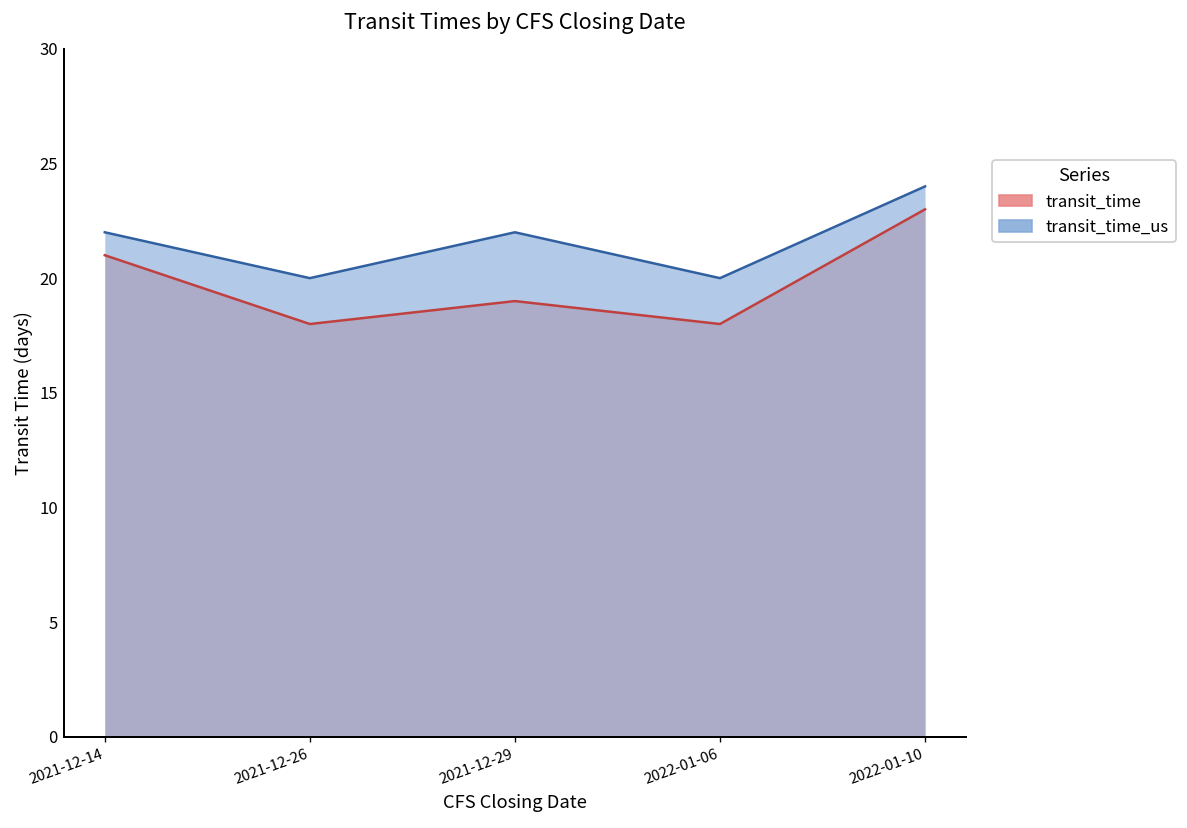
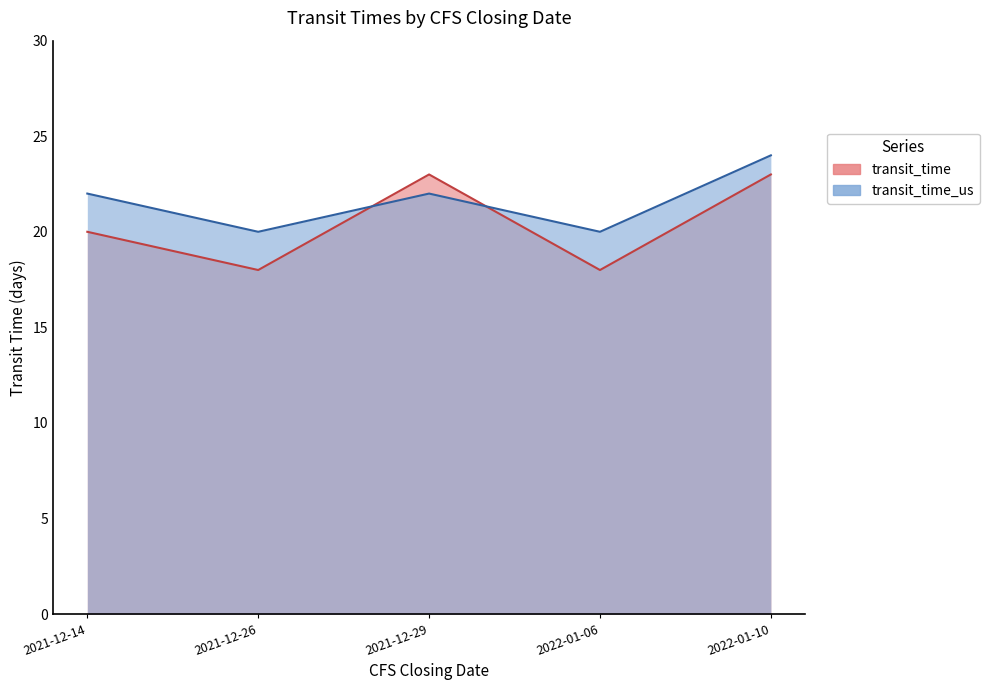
transit_time, 2021-12-14: 21 -> 20
transit_time, 2021-12-29: 19 -> 23
